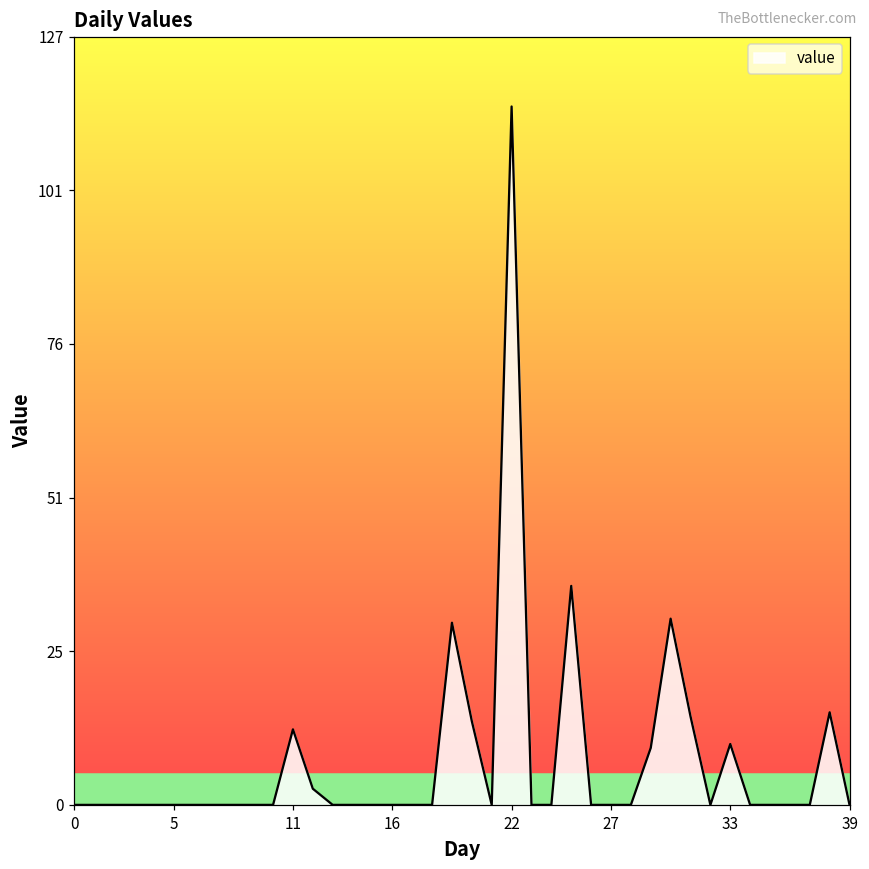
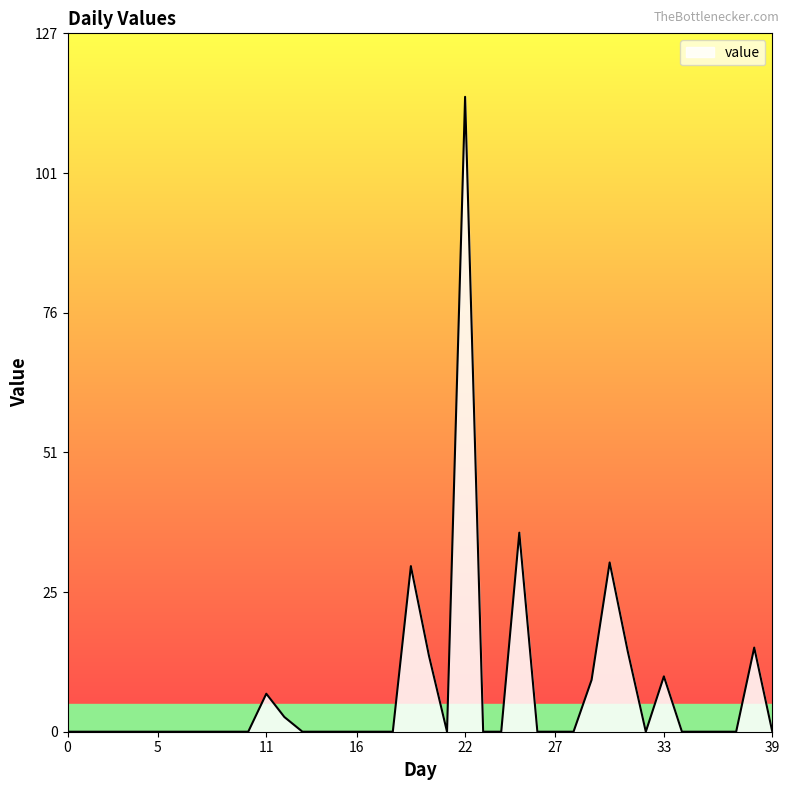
11: 12 -> 7
